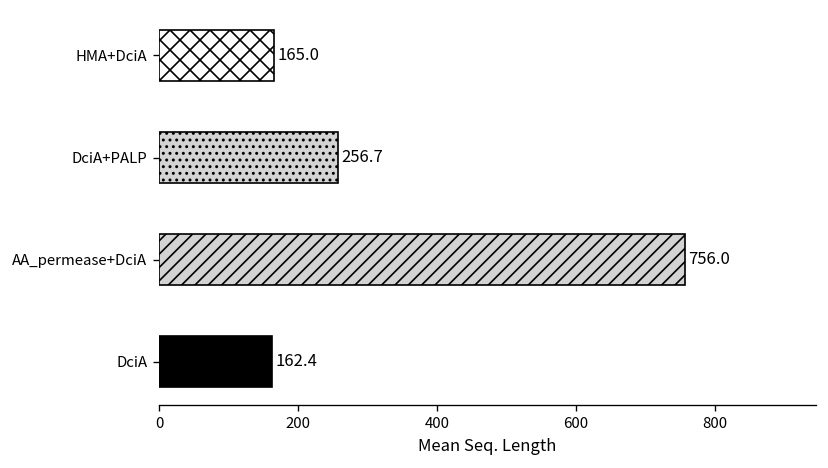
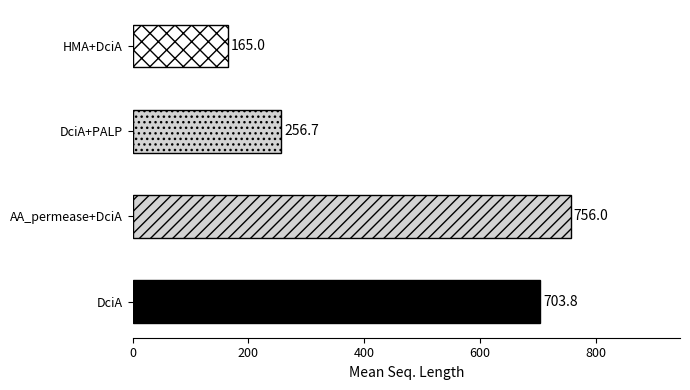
DciA: 162.4 -> 703.8
